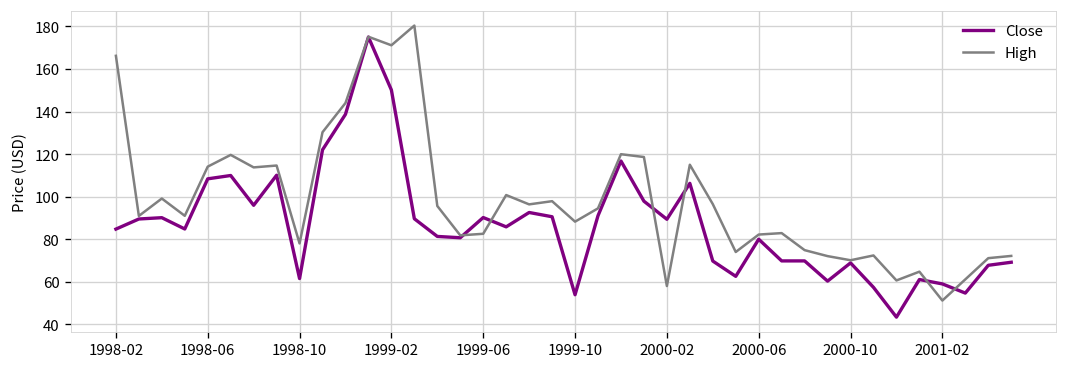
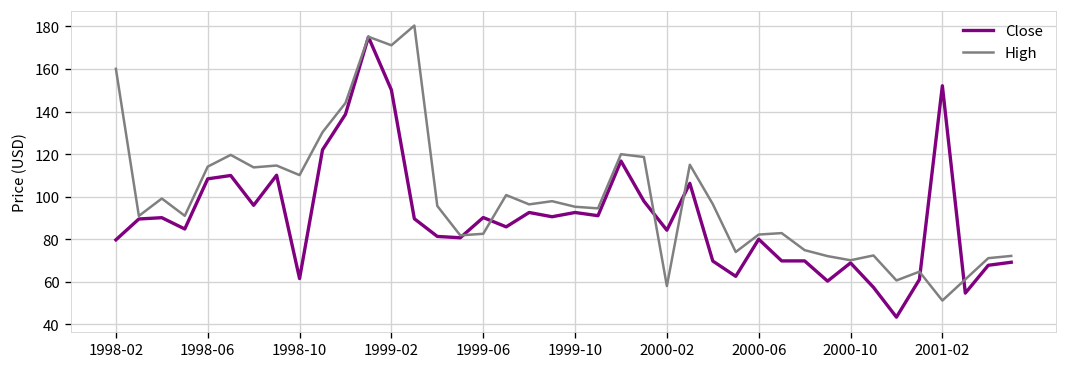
Close, 1998-02: 85 -> 80
High, 1998-02: 166 -> 160
High, 1998-10: 78 -> 110
Close, 1999-10: 54 -> 93
High, 1999-10: 88 -> 95
Close, 2000-02: 89 -> 84
Close, 2001-02: 59 -> 152
